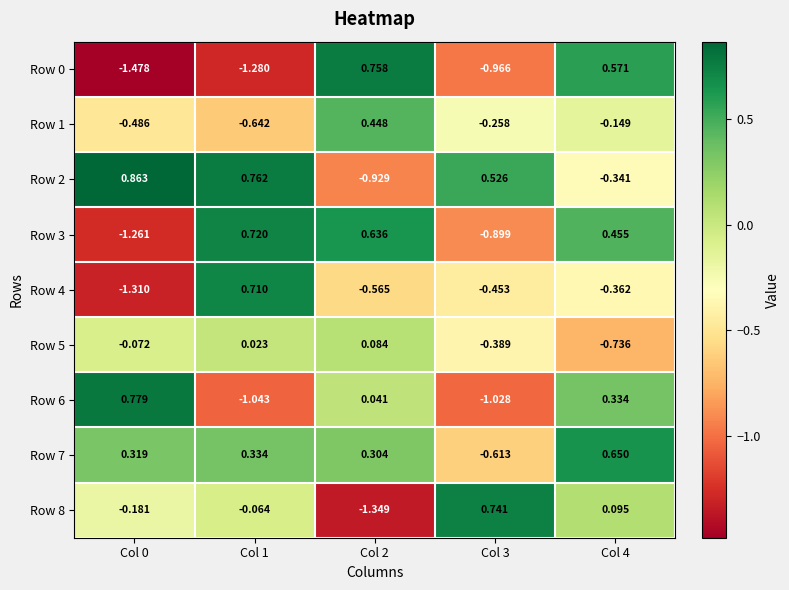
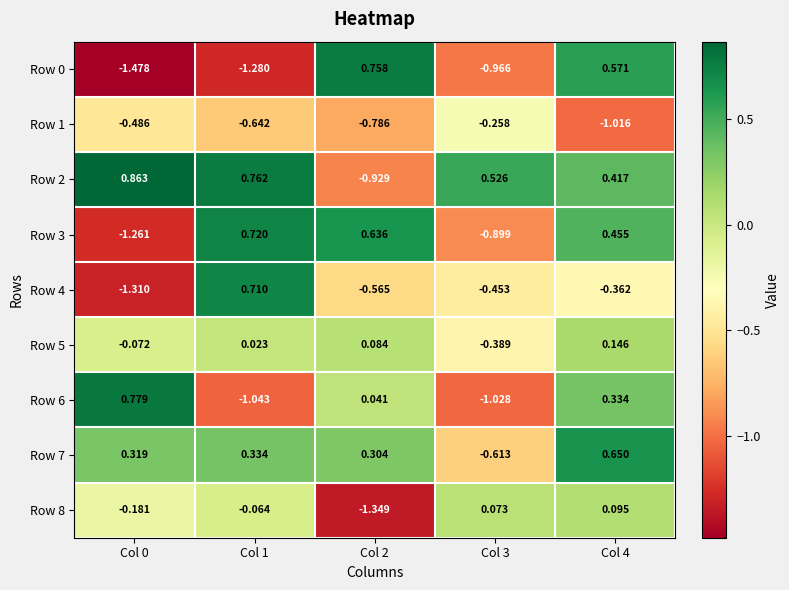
Row 1, Col 2: 0.448 -> -0.786
Row 1, Col 4: -0.149 -> -1.016
Row 2, Col 4: -0.341 -> 0.417
Row 5, Col 4: -0.736 -> 0.146
Row 8, Col 3: 0.741 -> 0.073
